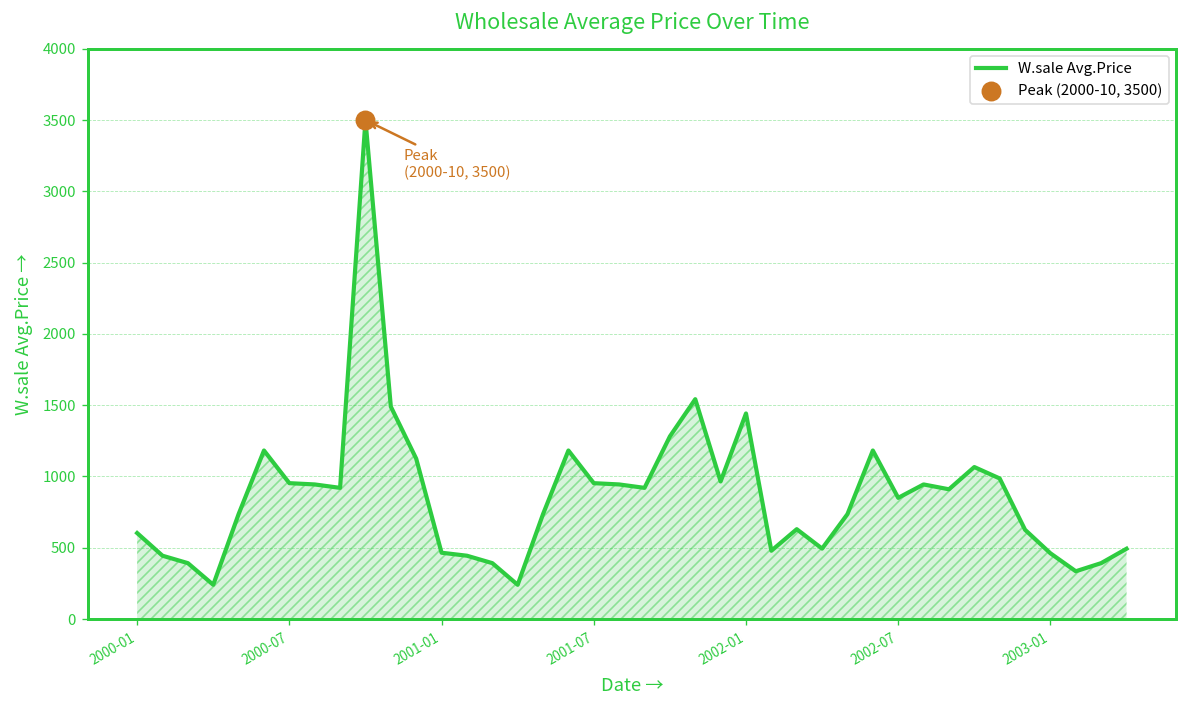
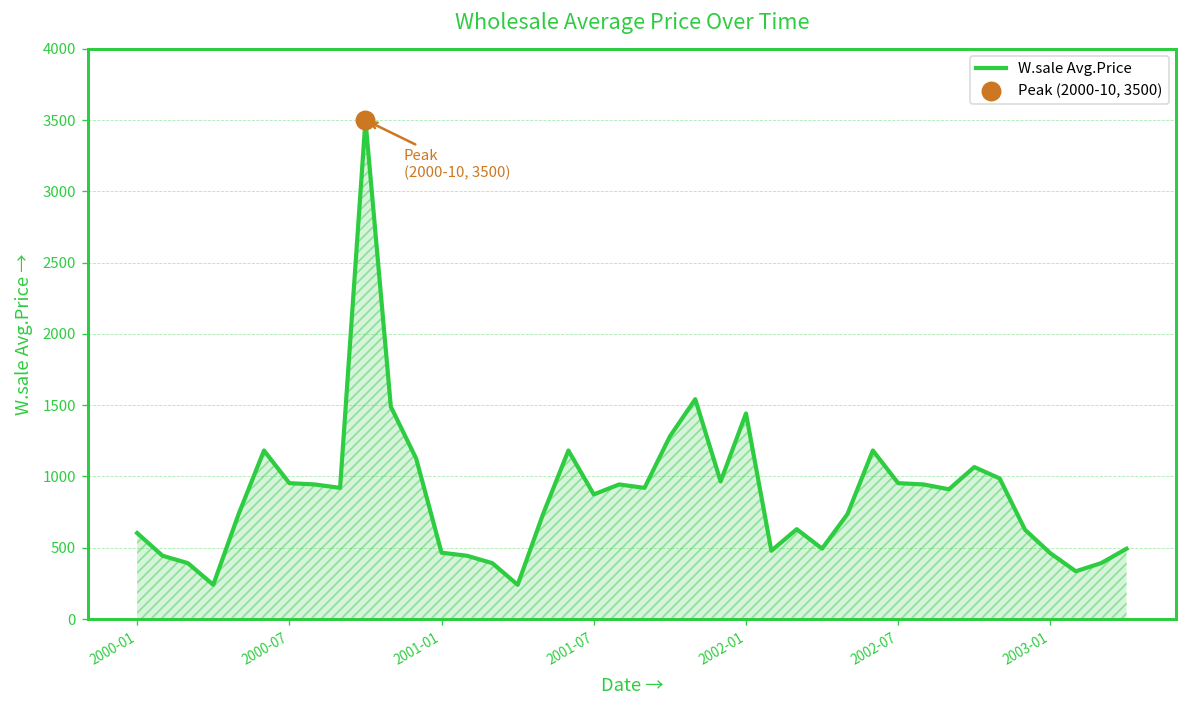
W.sale Avg.Price, 2001-07: 950 -> 870
W.sale Avg.Price, 2002-07: 850 -> 950
